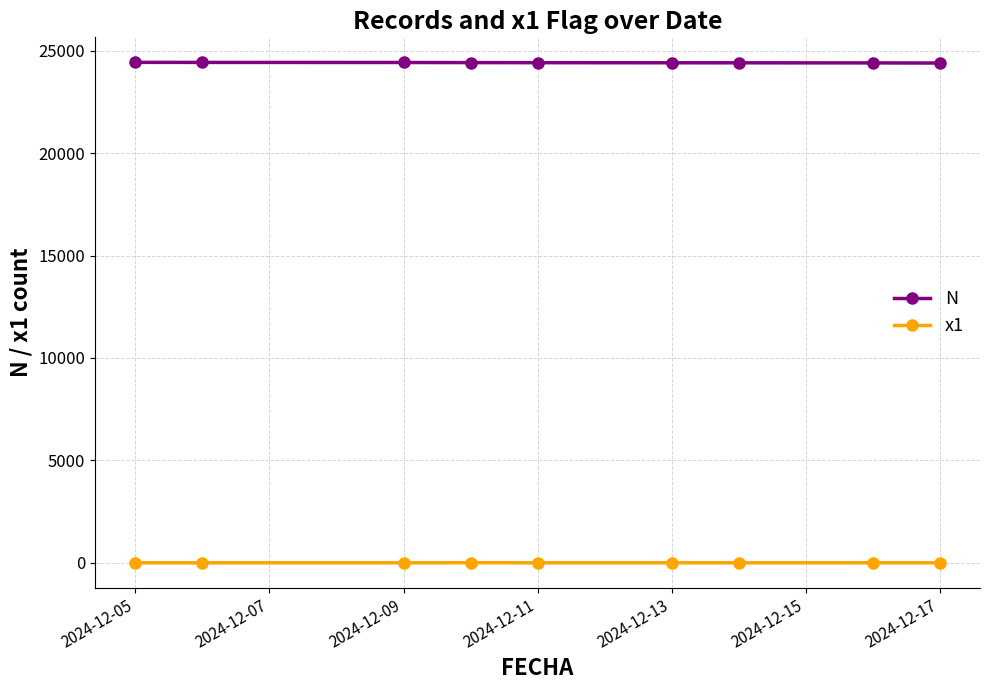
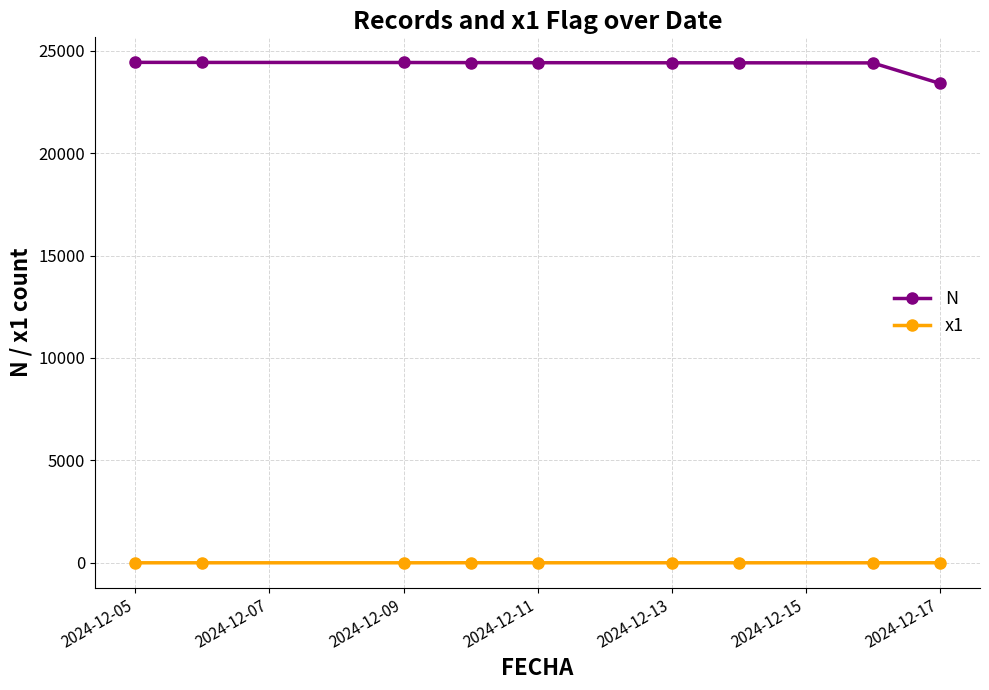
N, 2024-12-17: 24400 -> 23400
